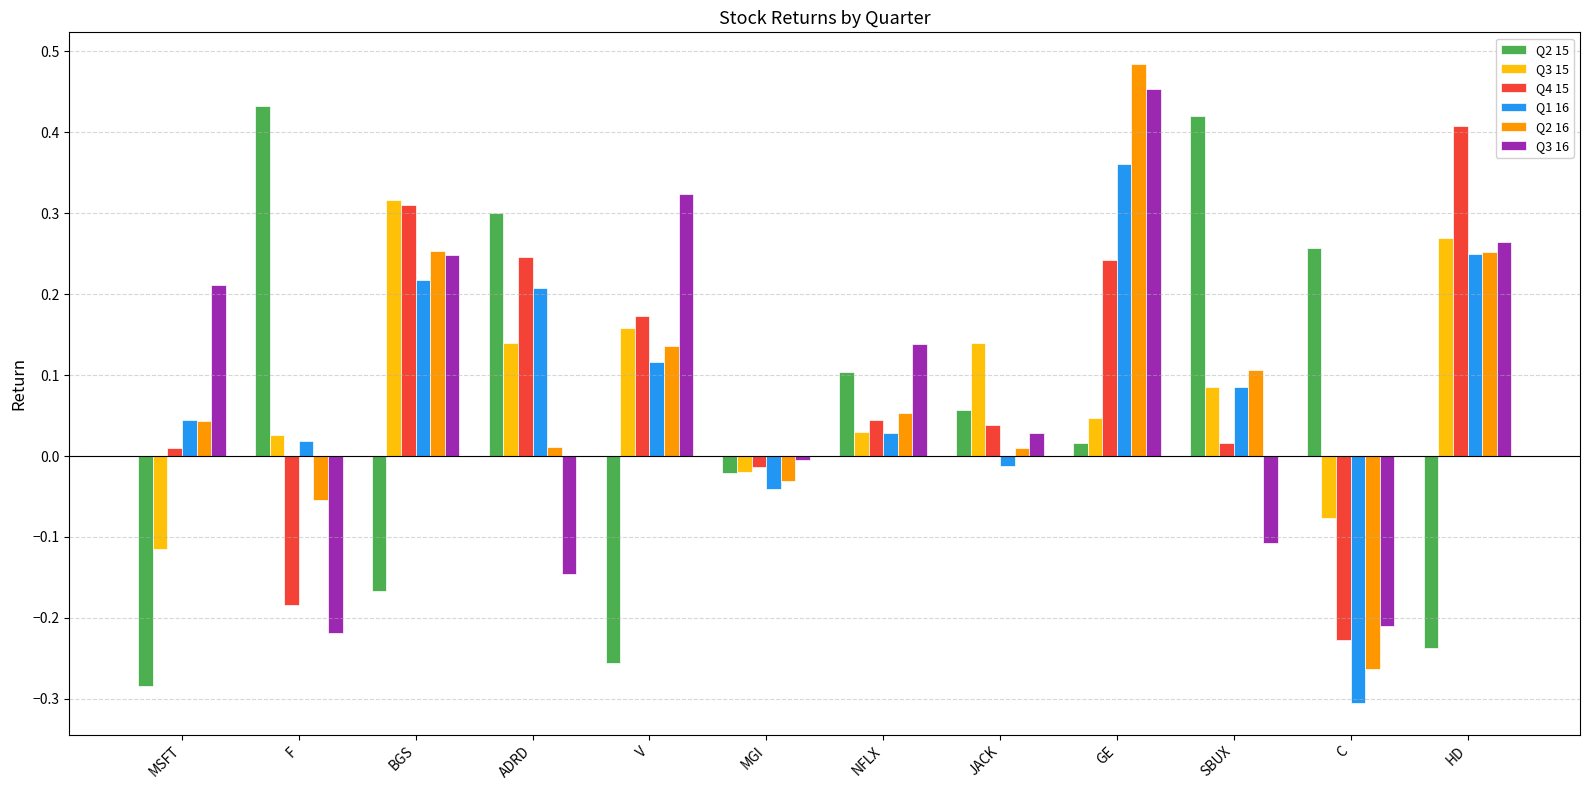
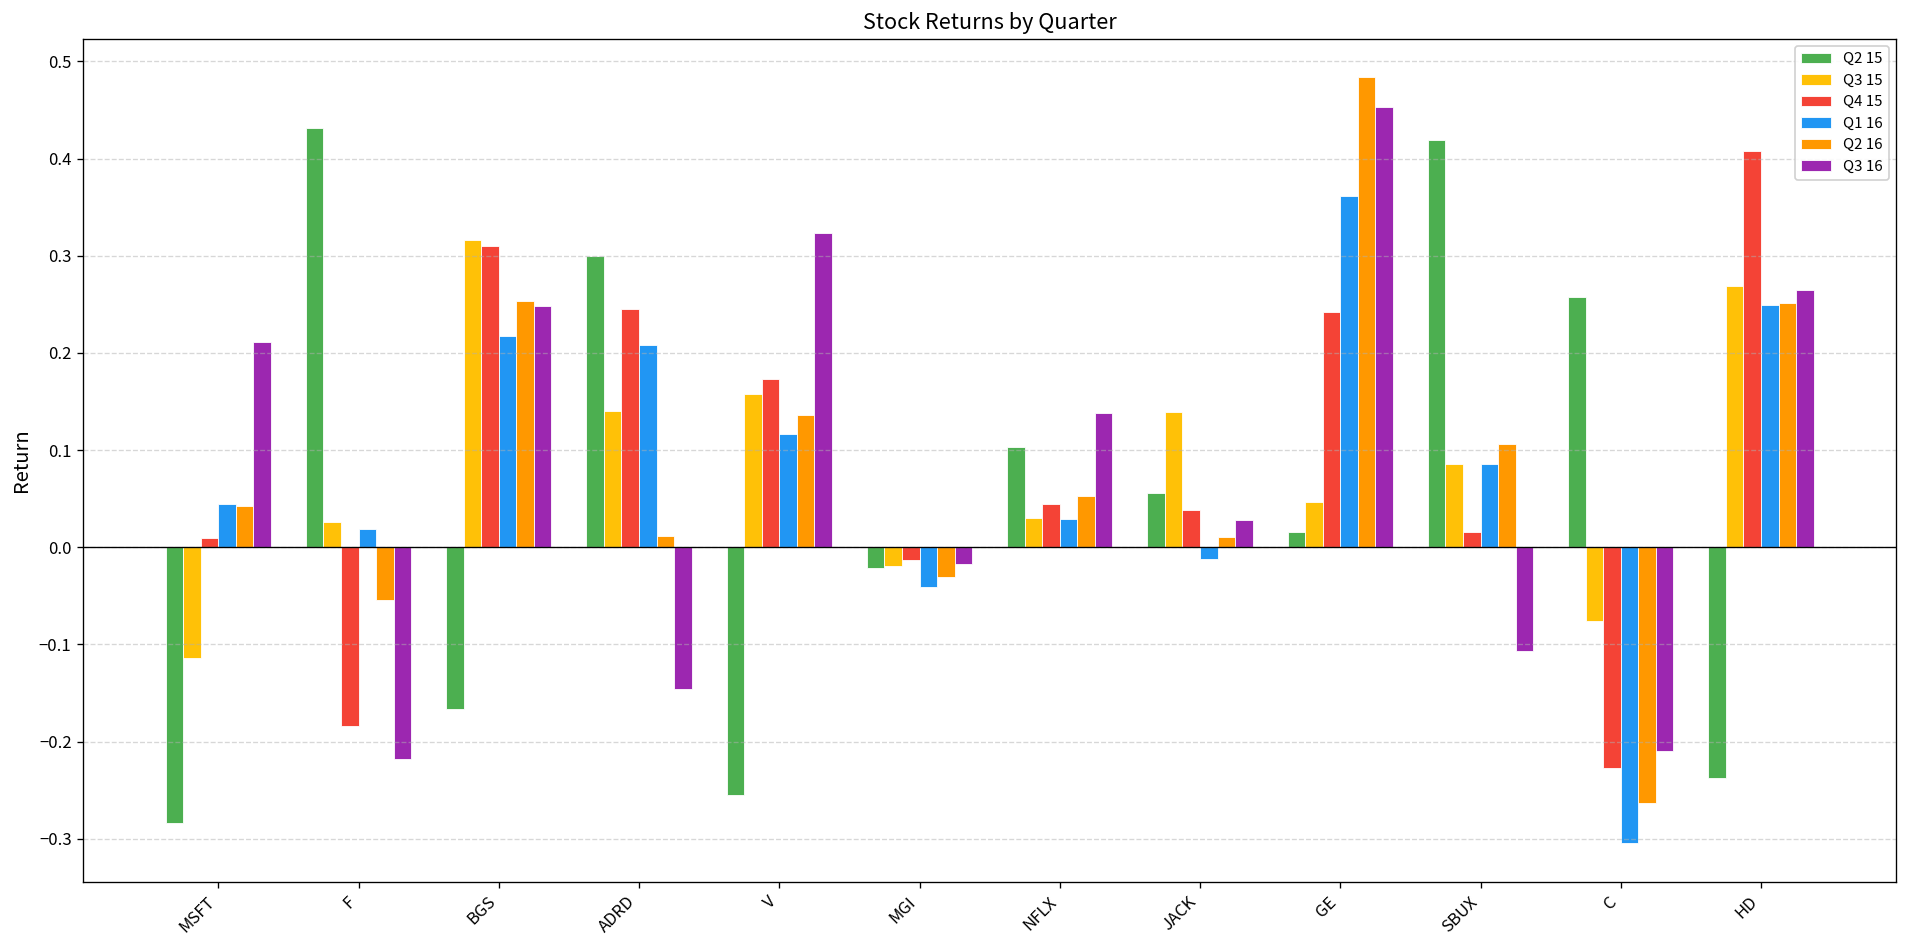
Q3 16, MGI: -0.01 -> -0.02
